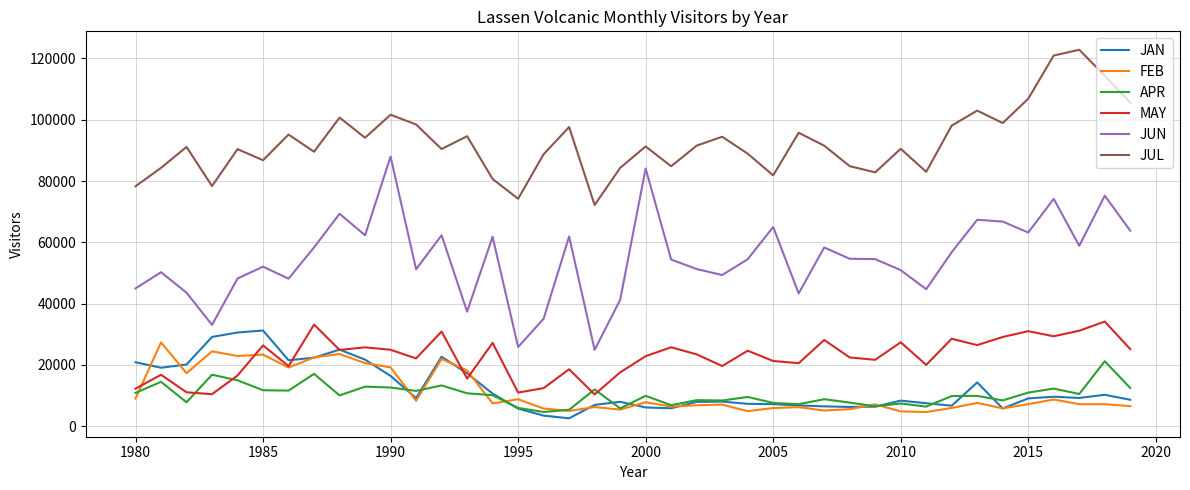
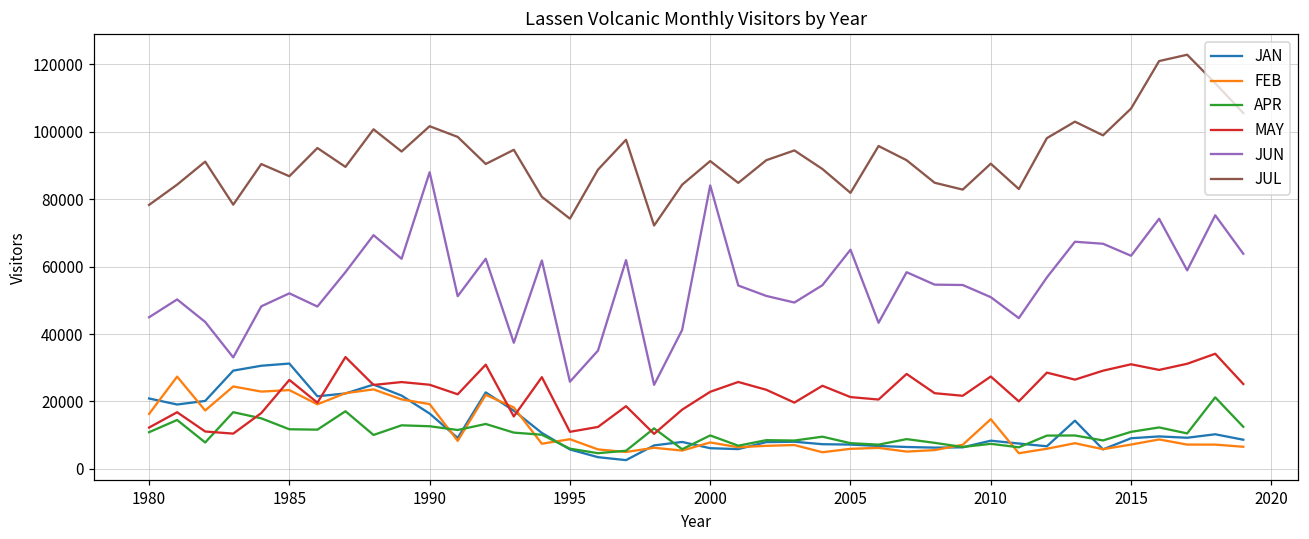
FEB, 1980: 9000 -> 16000
FEB, 2010: 5000 -> 15000
